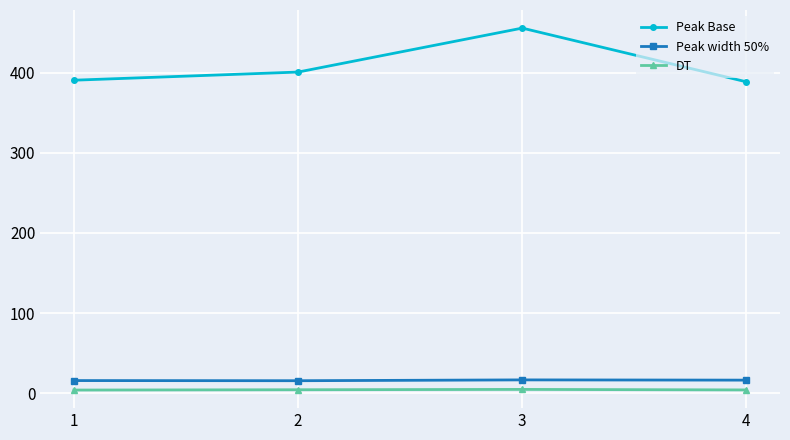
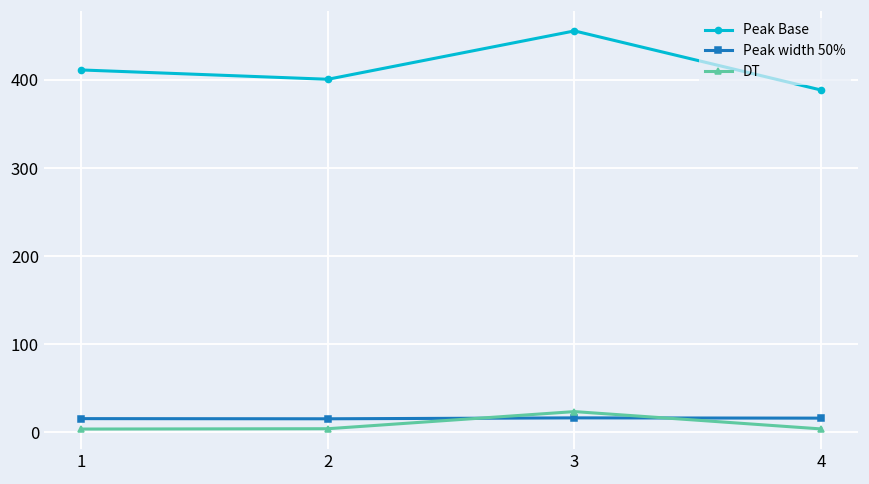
Peak Base, 1: 390 -> 410
DT, 3: 0 -> 20
